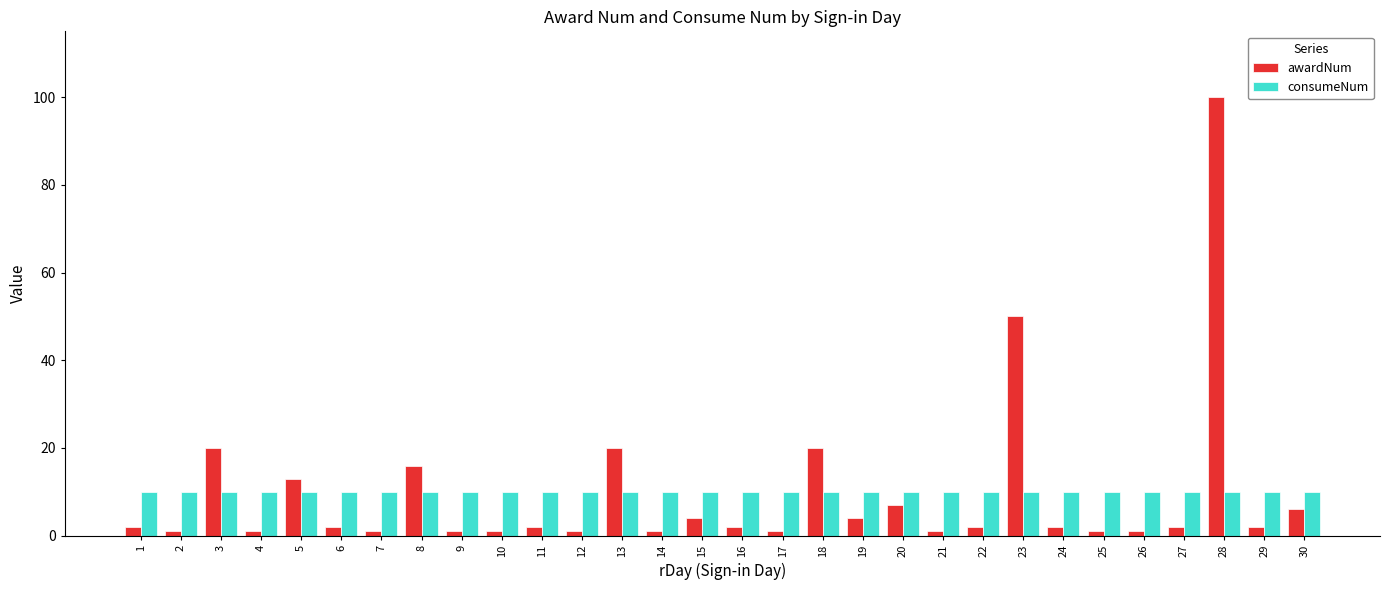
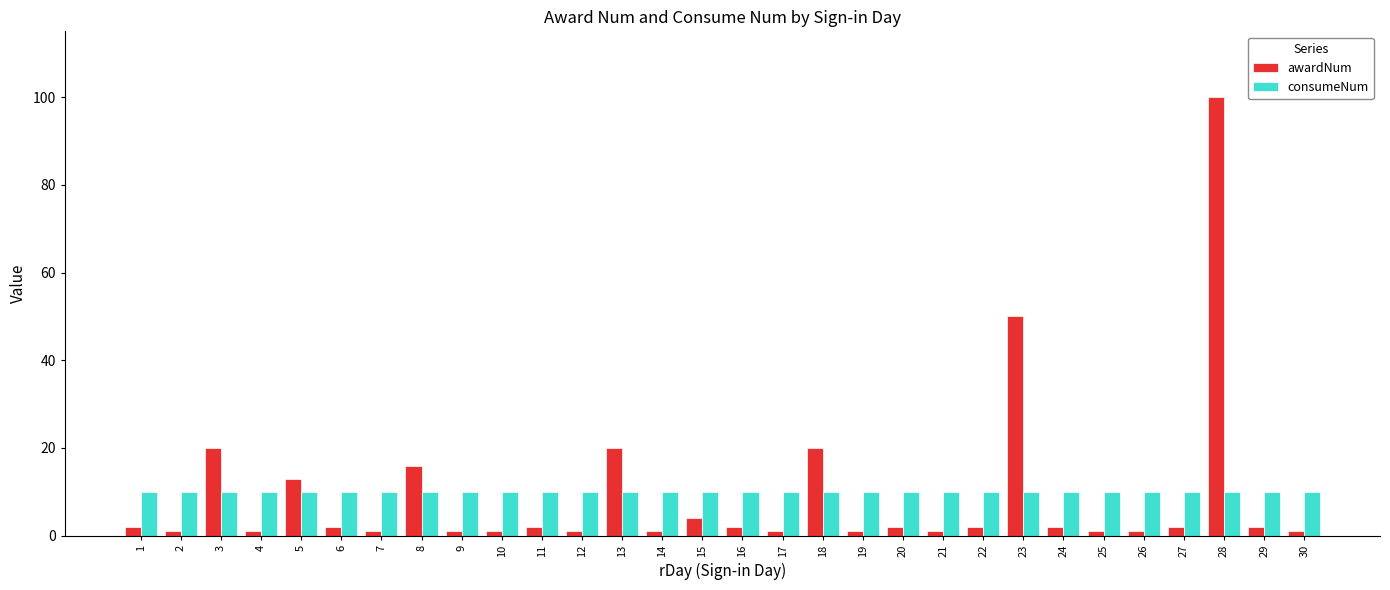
awardNum, 19: 4 -> 1
awardNum, 20: 7 -> 2
awardNum, 30: 6 -> 1
